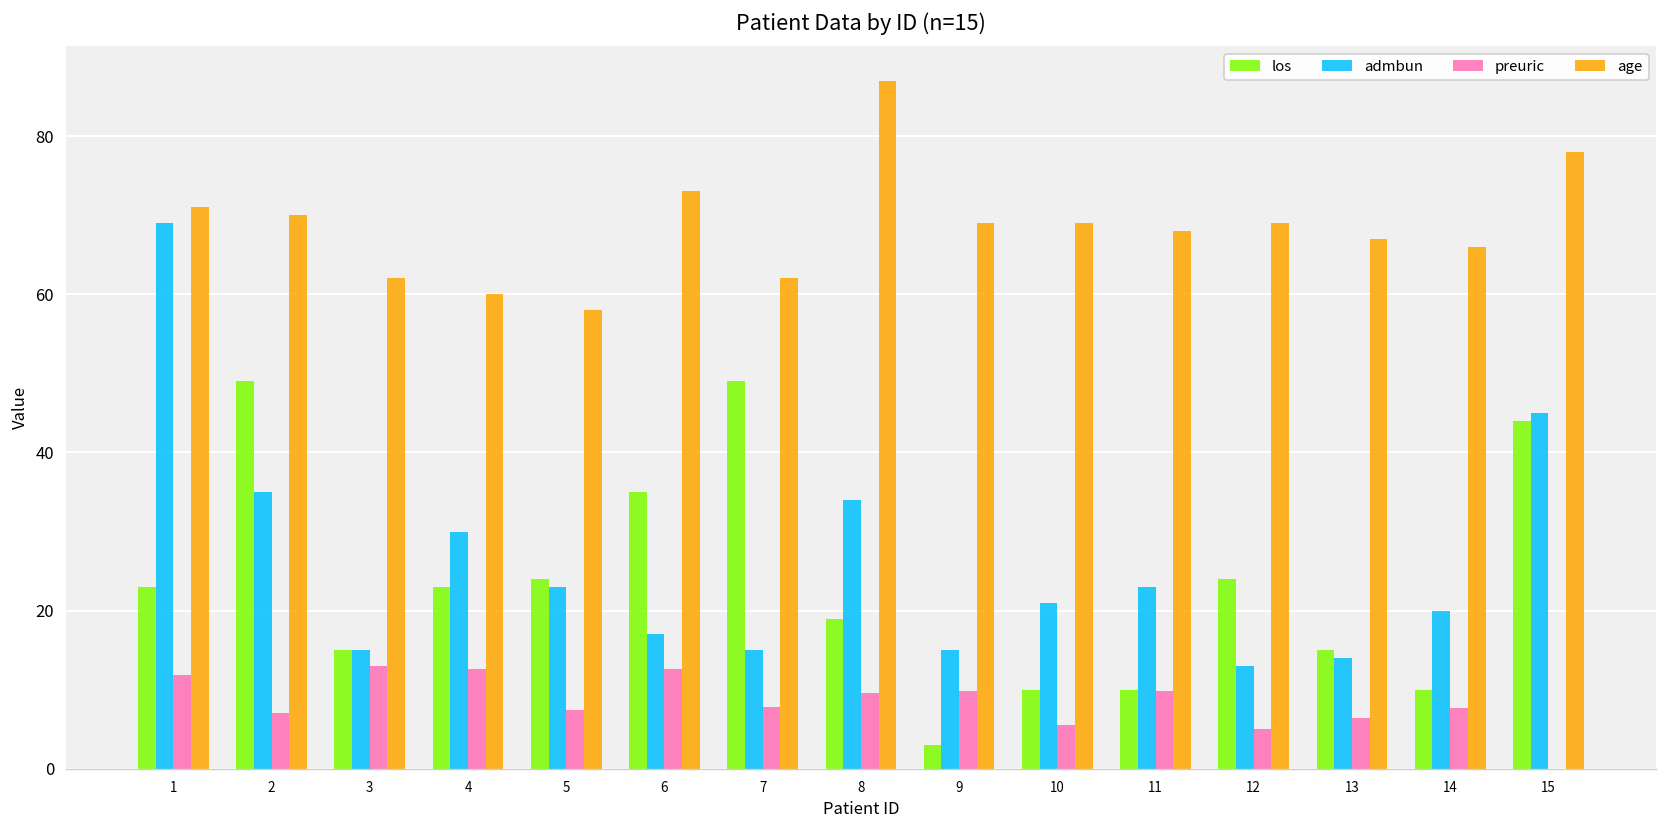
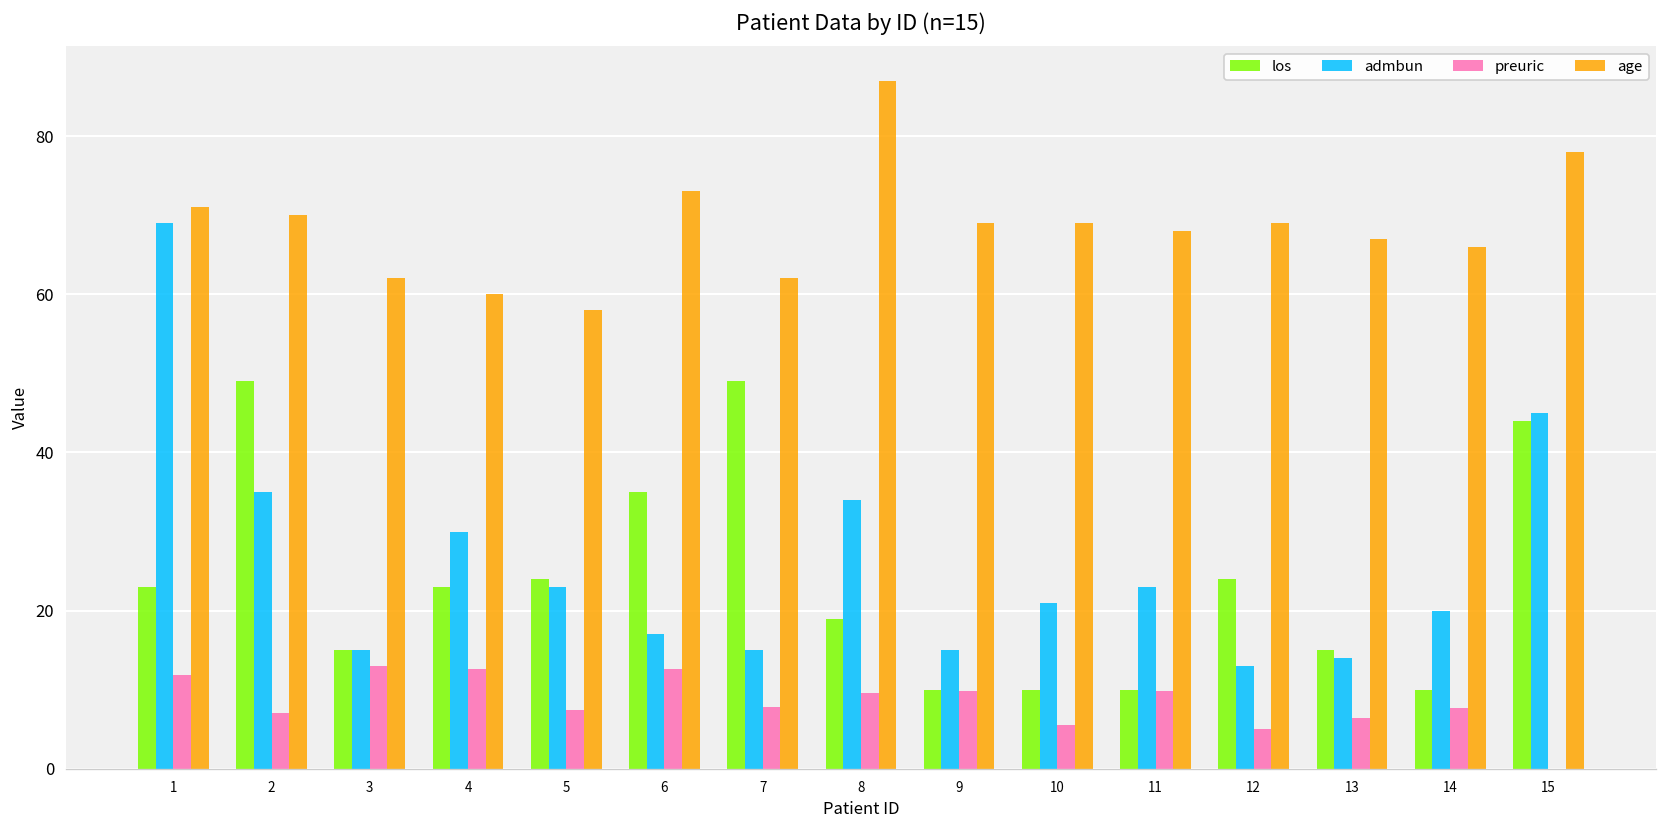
los, 9: 3 -> 10
